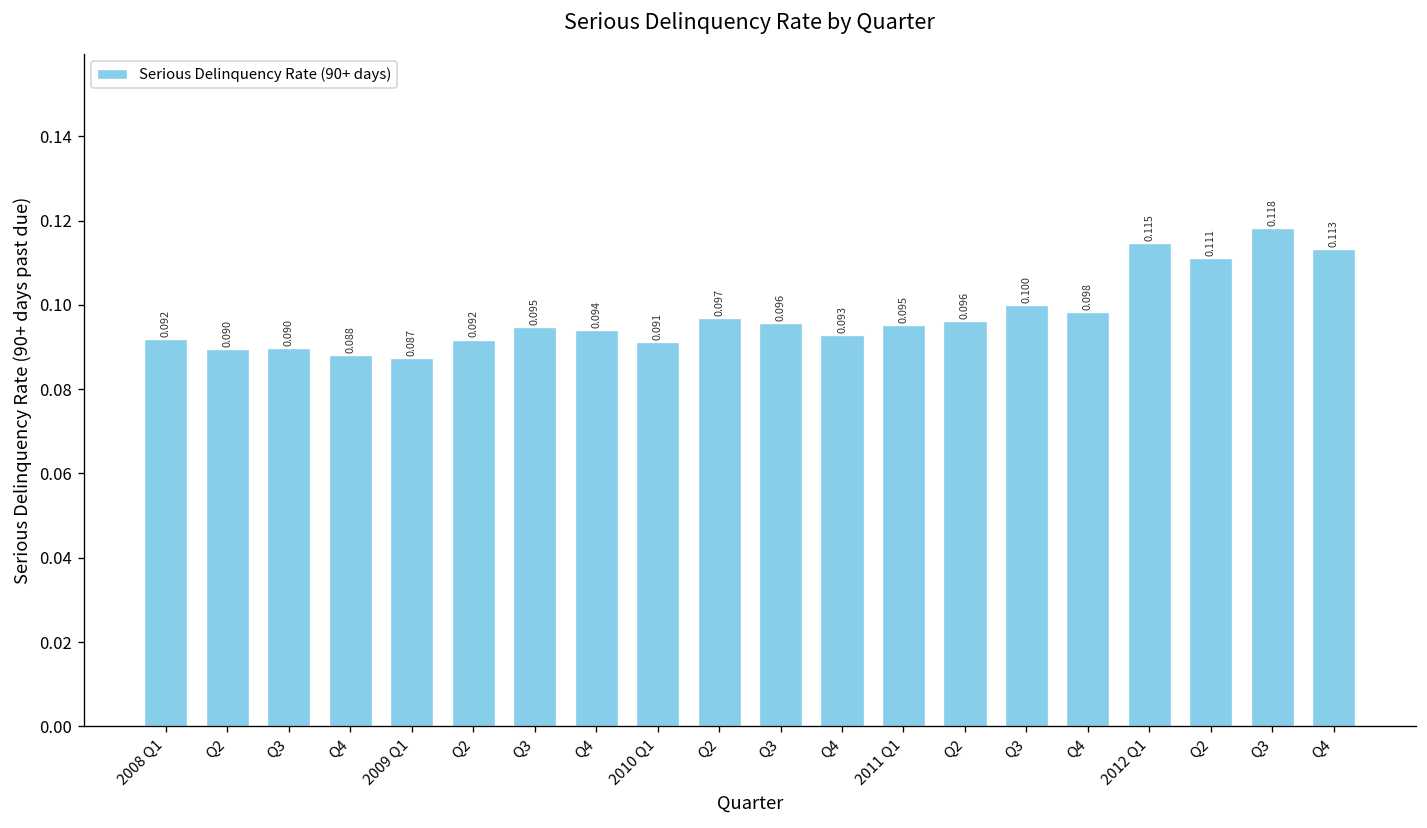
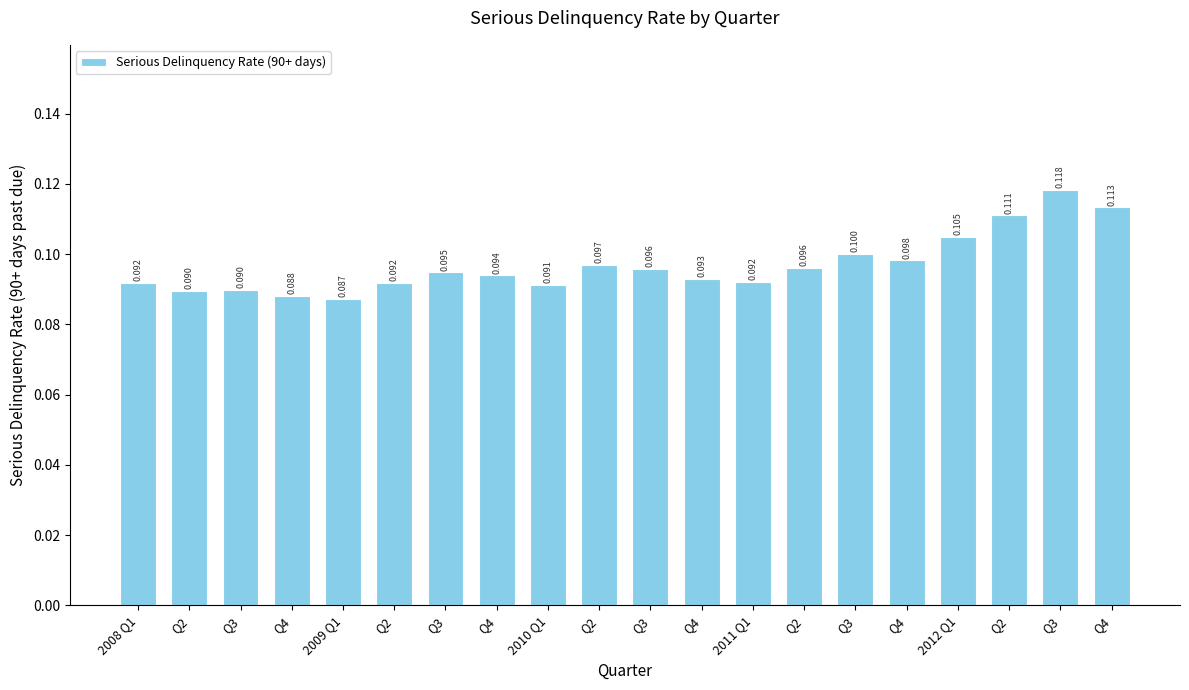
2011 Q1: 0.095 -> 0.092
2012 Q1: 0.115 -> 0.105
